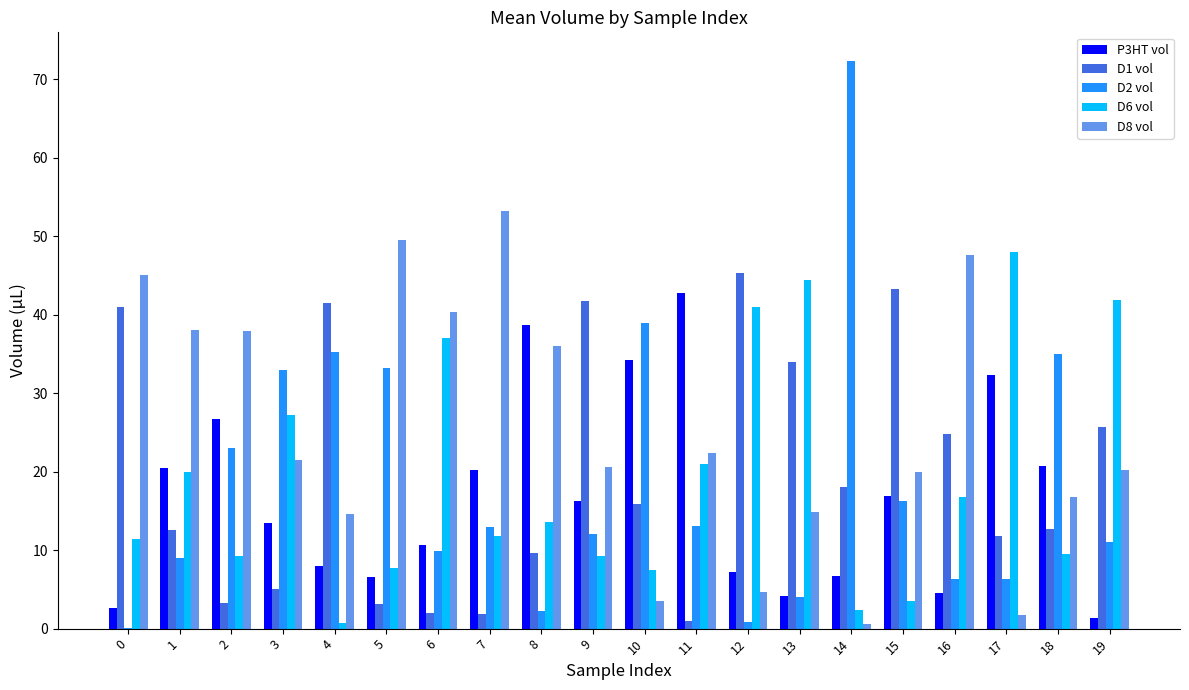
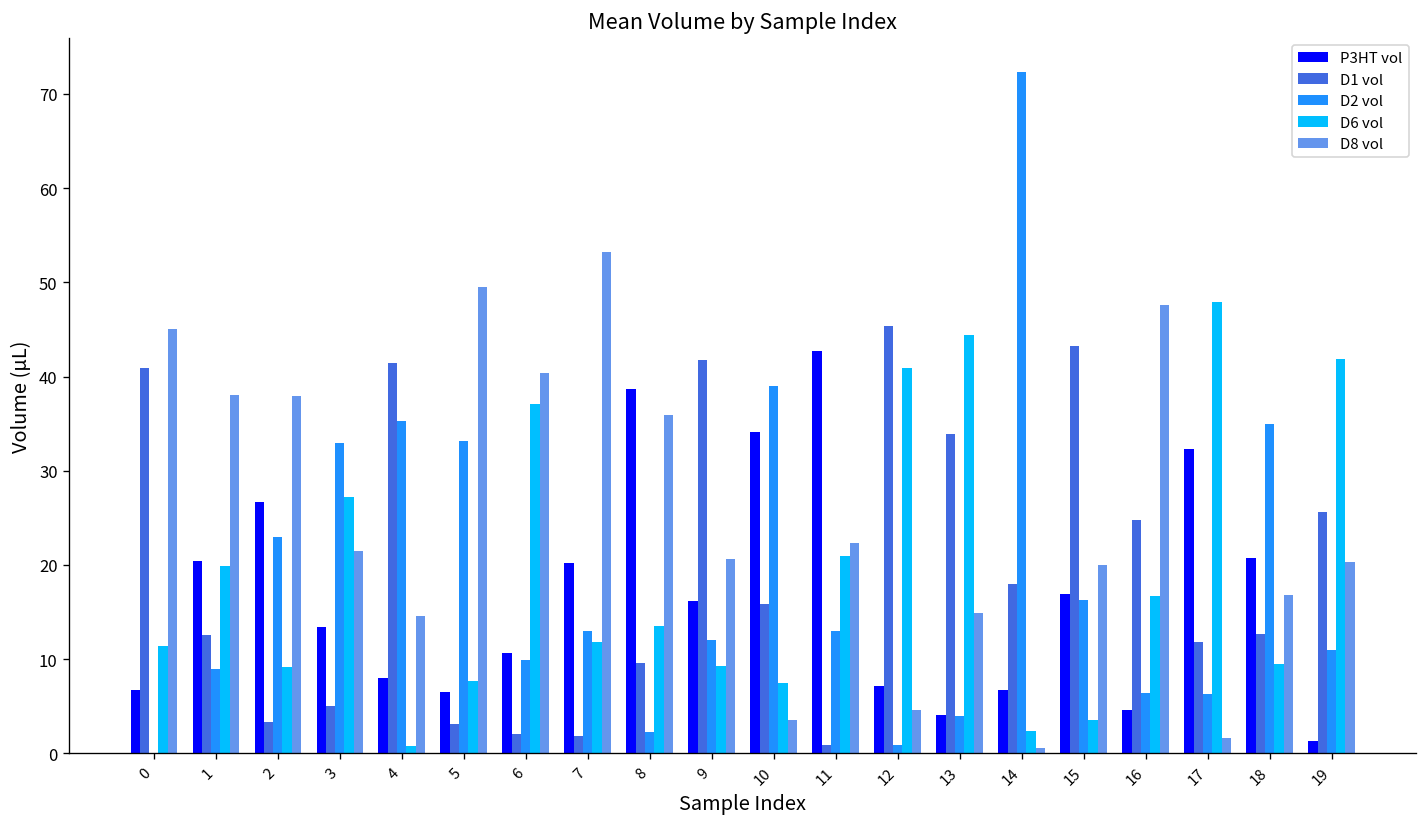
P3HT vol, 0: 3 -> 7
